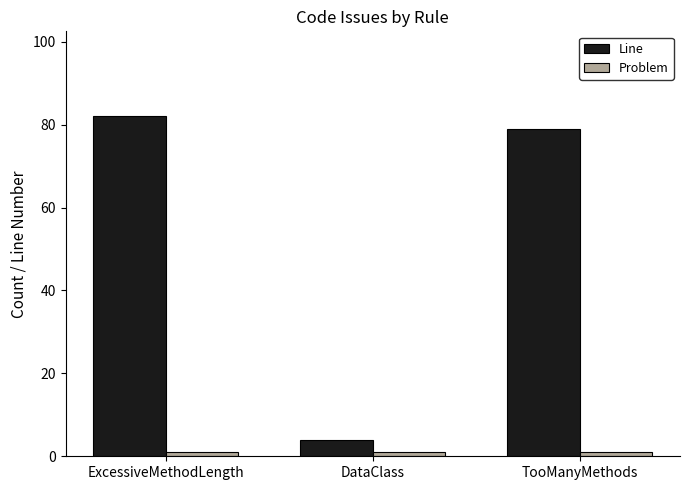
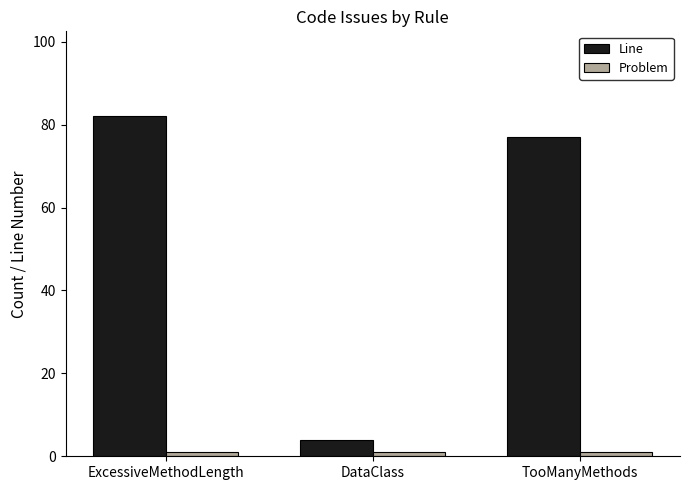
Line, TooManyMethods: 79 -> 77
